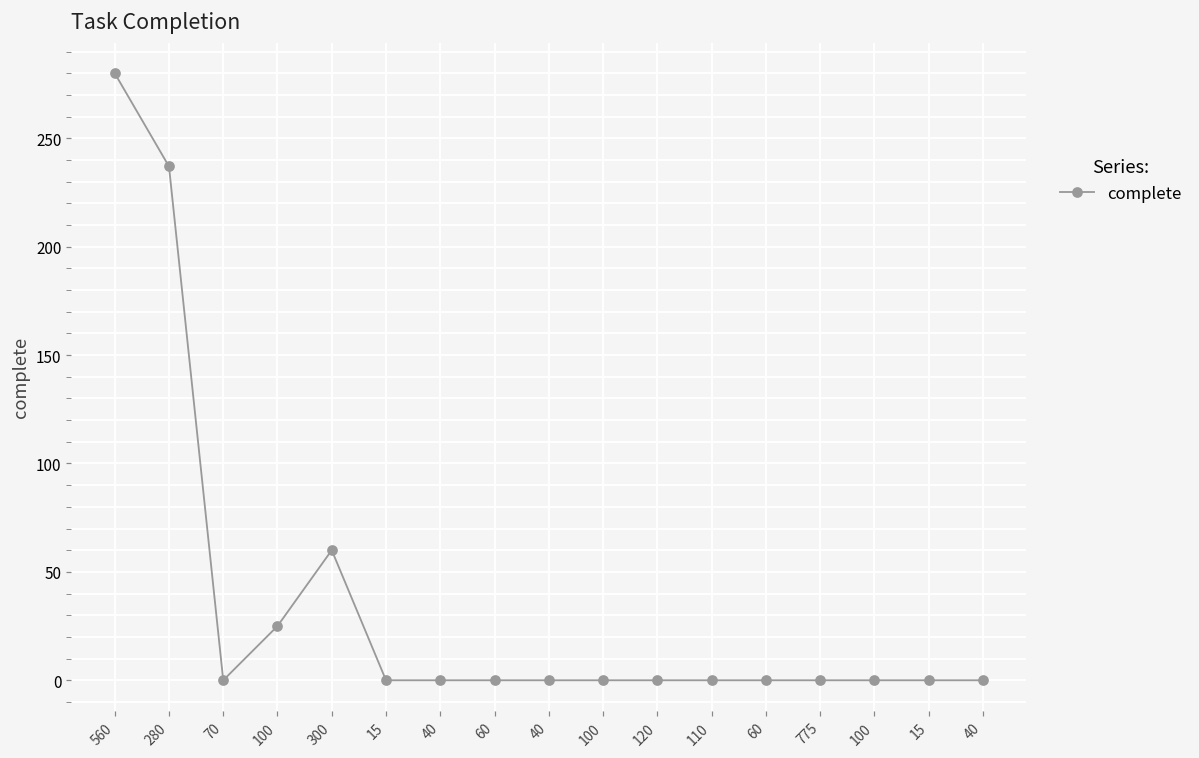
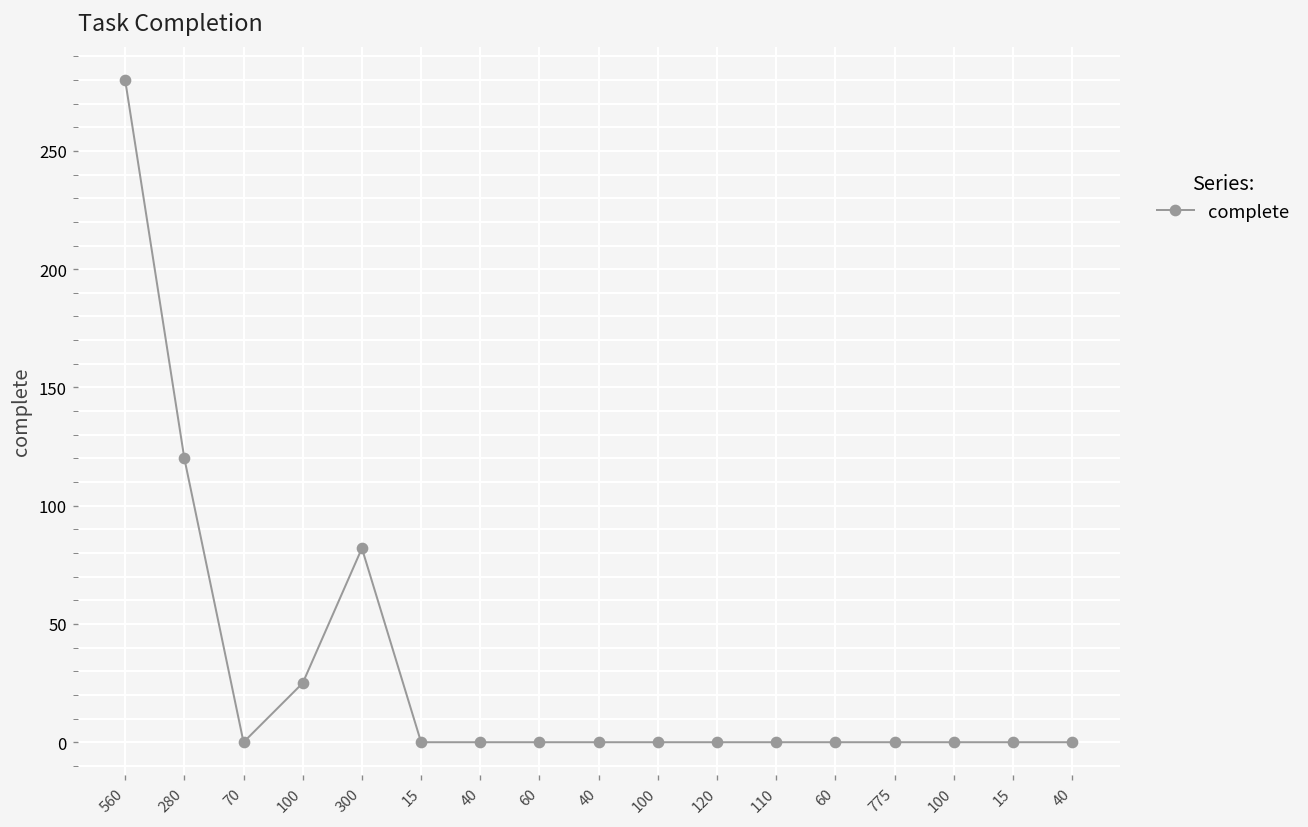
280: 237 -> 120
300: 60 -> 82
